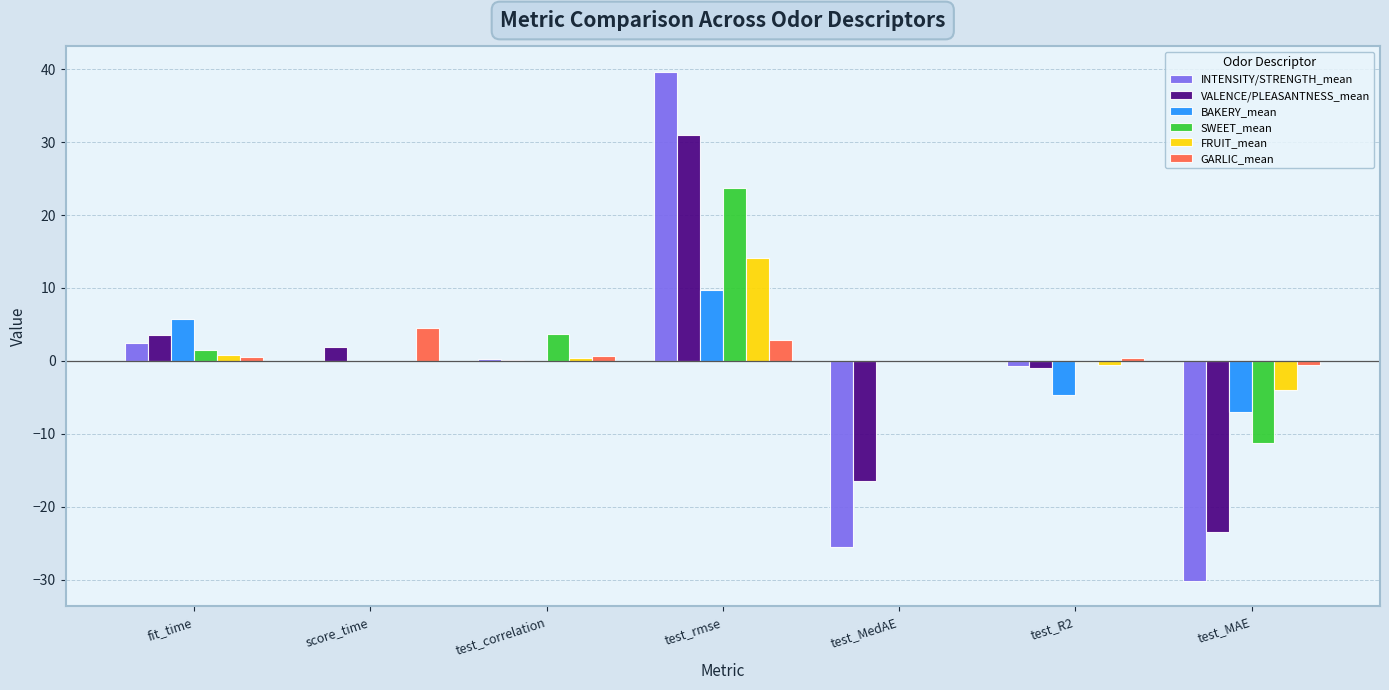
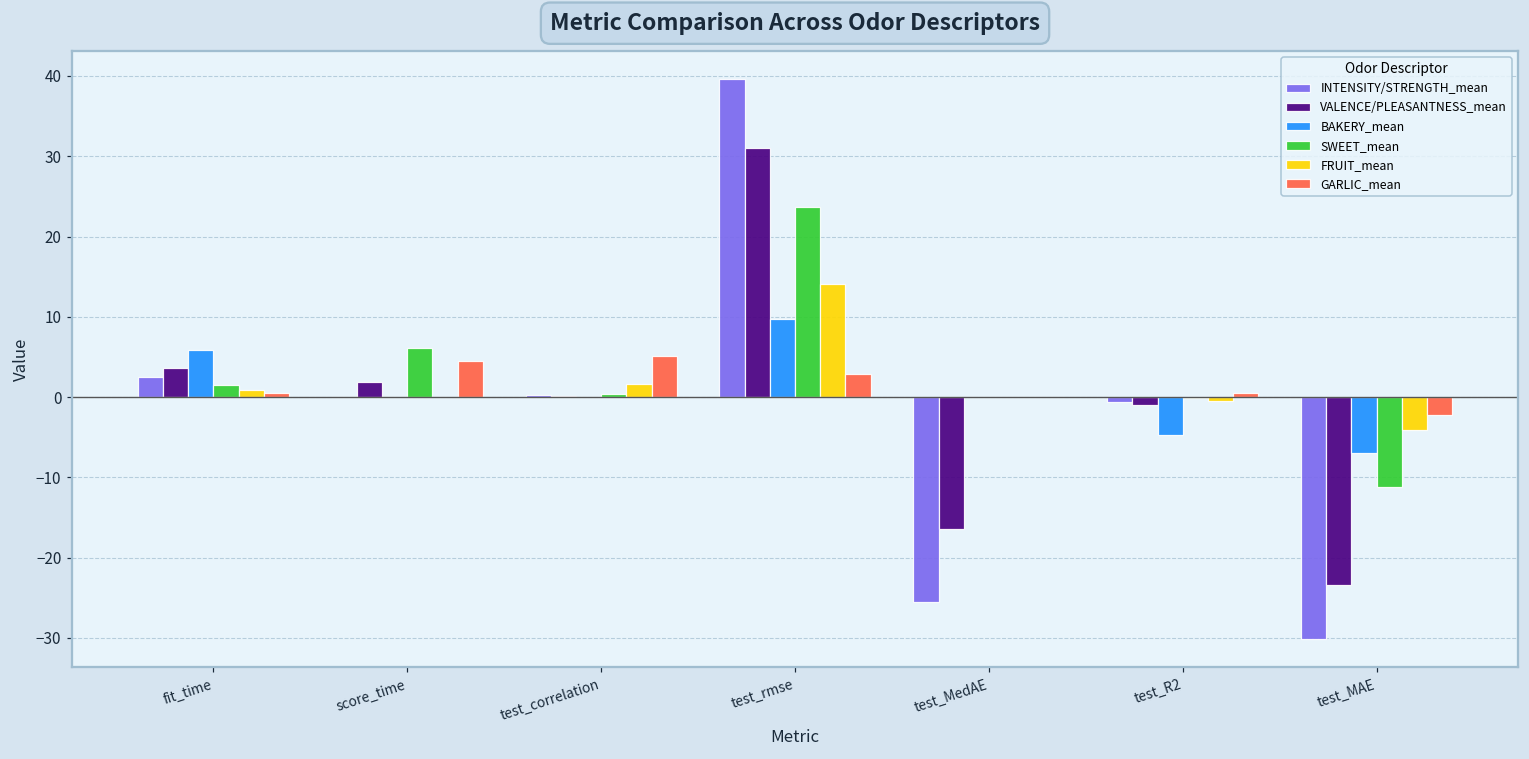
SWEET_mean, score_time: 0 -> 6
SWEET_mean, test_correlation: 4 -> 0
FRUIT_mean, test_correlation: 0 -> 2
GARLIC_mean, test_correlation: 1 -> 5
GARLIC_mean, test_MAE: -1 -> -2
